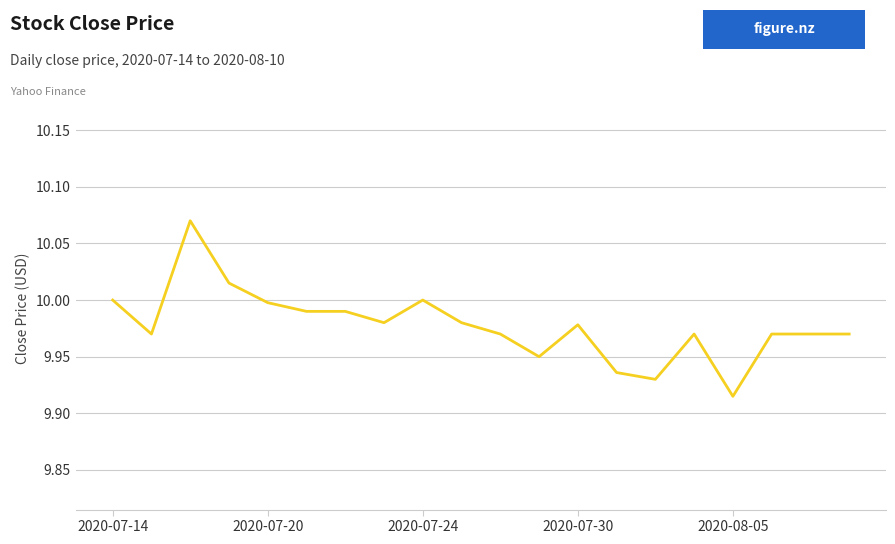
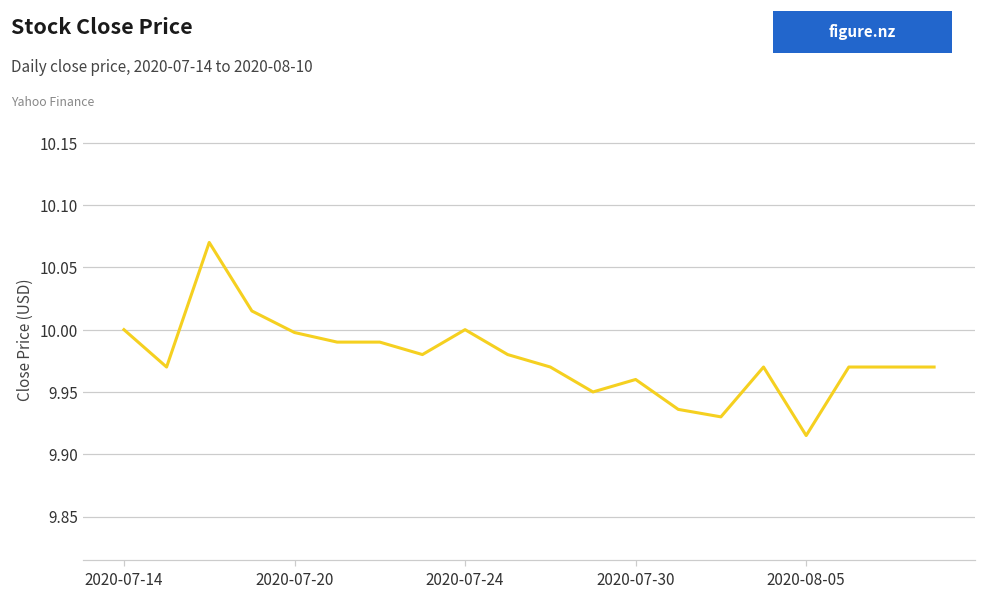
2020-07-30: 9.978 -> 9.960
